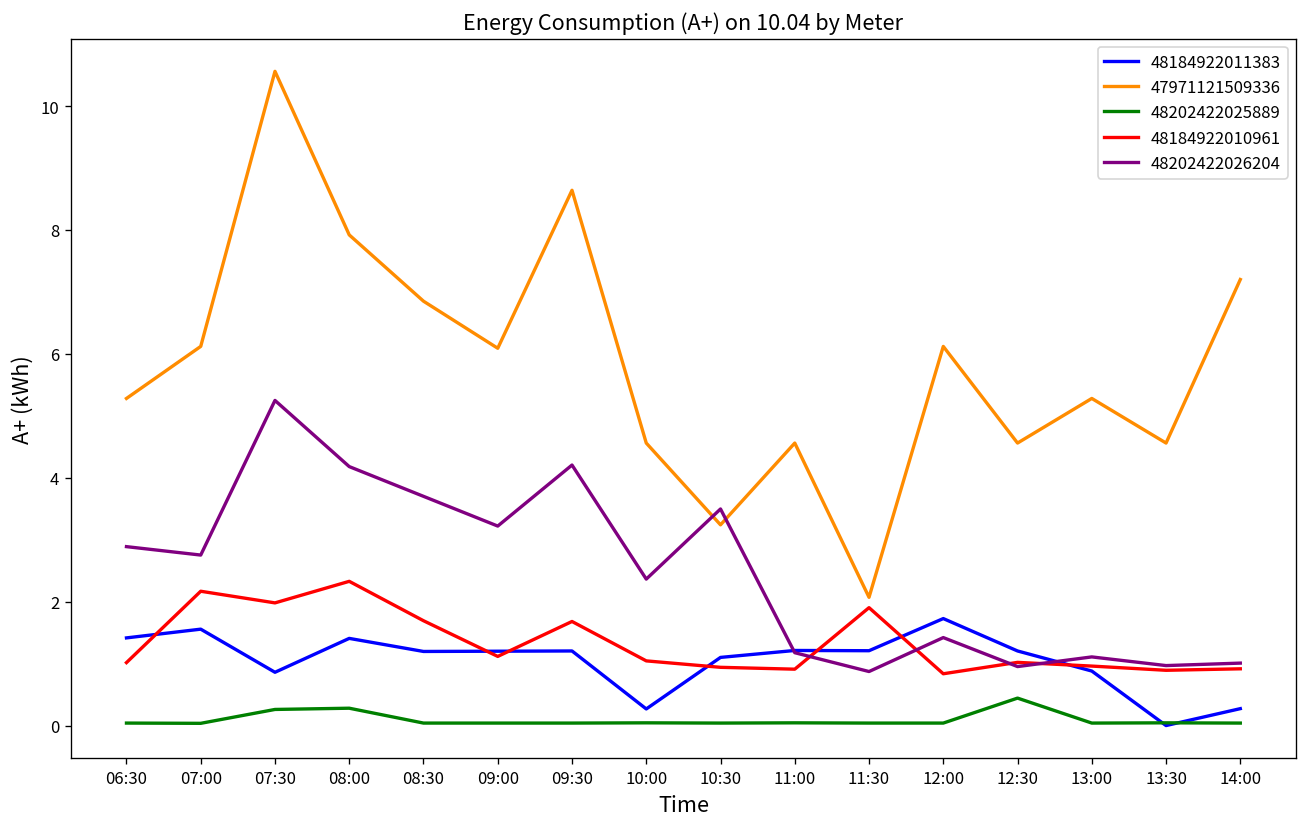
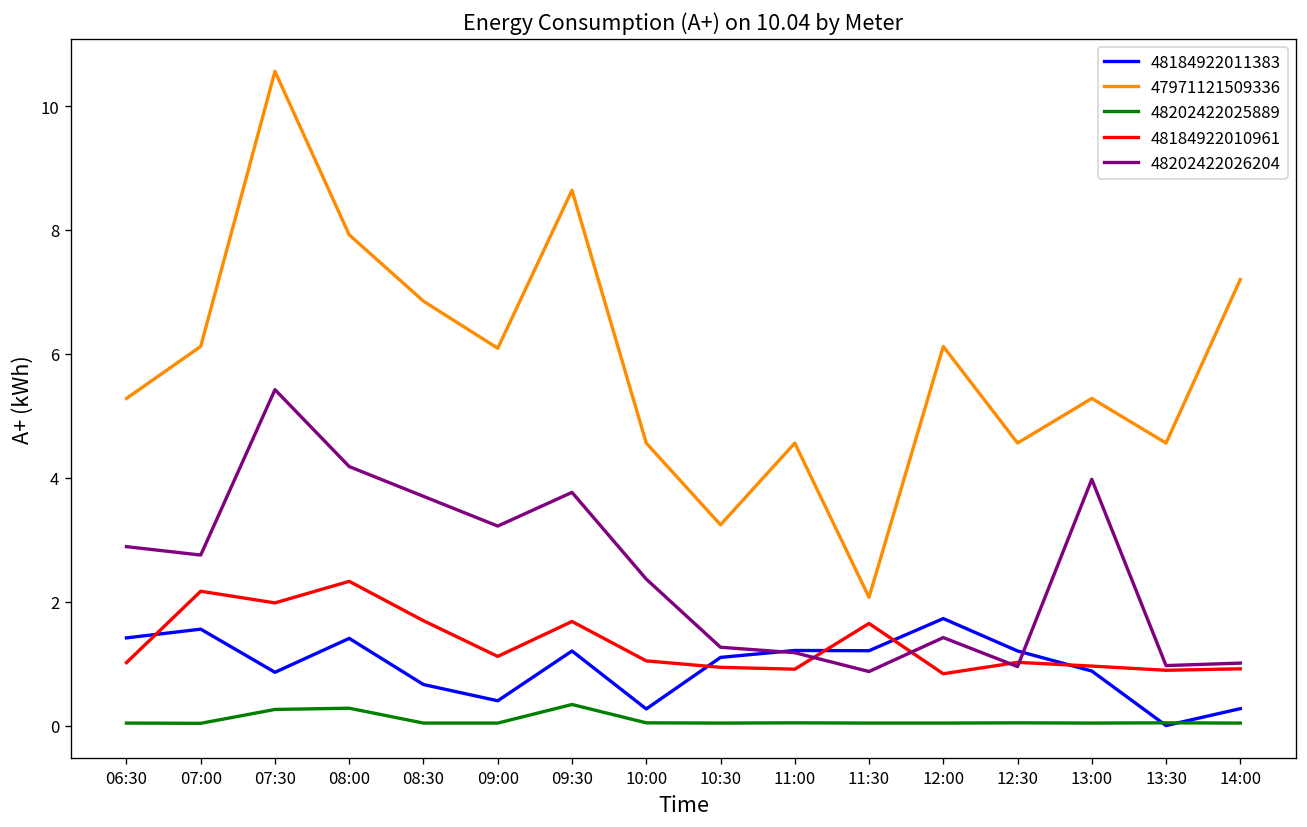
48202422026204, 07:30: 5.2 -> 5.4
48184922011383, 08:30: 1.2 -> 0.7
48184922011383, 09:00: 1.2 -> 0.4
48202422025889, 09:30: 0.0 -> 0.3
48202422026204, 09:30: 4.2 -> 3.8
48202422026204, 10:30: 3.5 -> 1.3
48184922010961, 11:30: 1.9 -> 1.6
48202422025889, 12:30: 0.4 -> 0.0
48202422026204, 13:00: 1.1 -> 4.0
